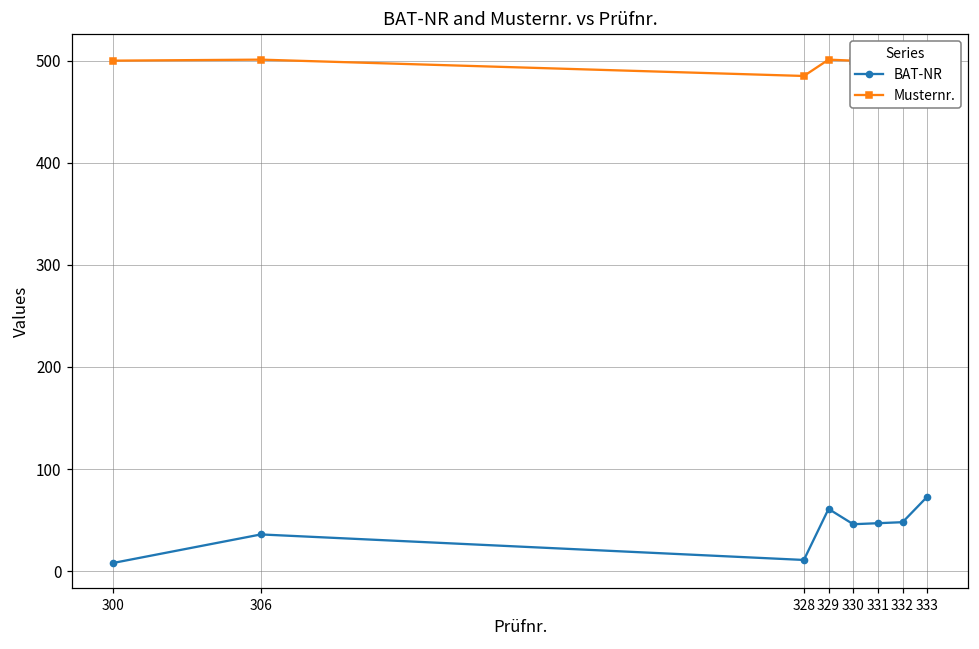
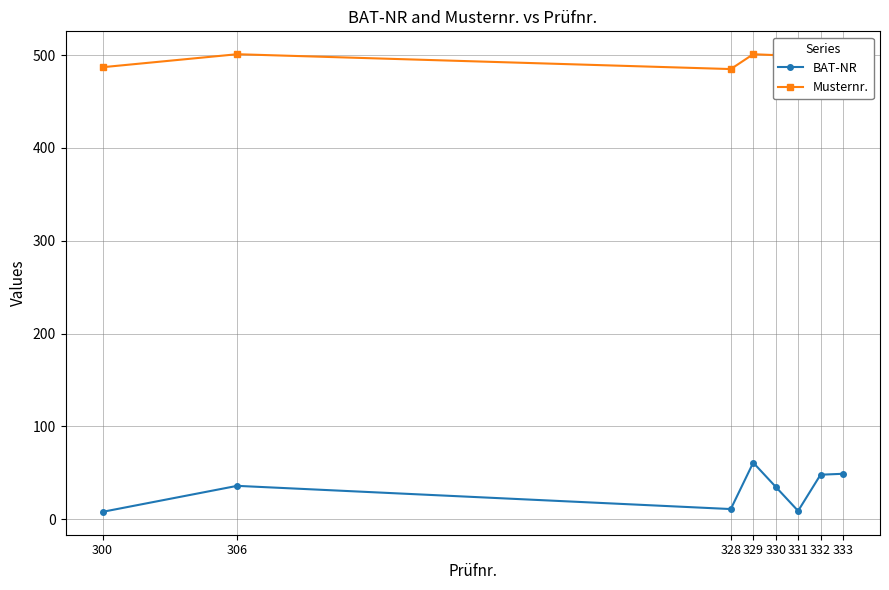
Musternr., 300: 500 -> 490
BAT-NR, 330: 50 -> 40
BAT-NR, 331: 50 -> 10
BAT-NR, 333: 70 -> 50
